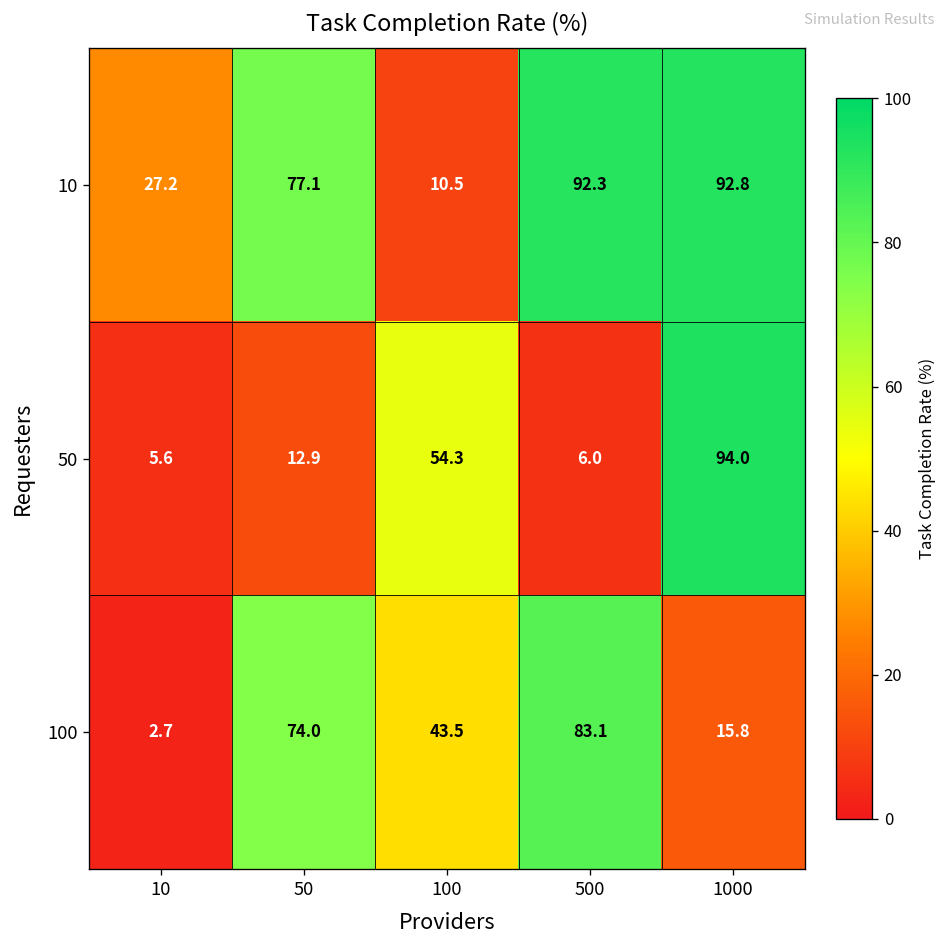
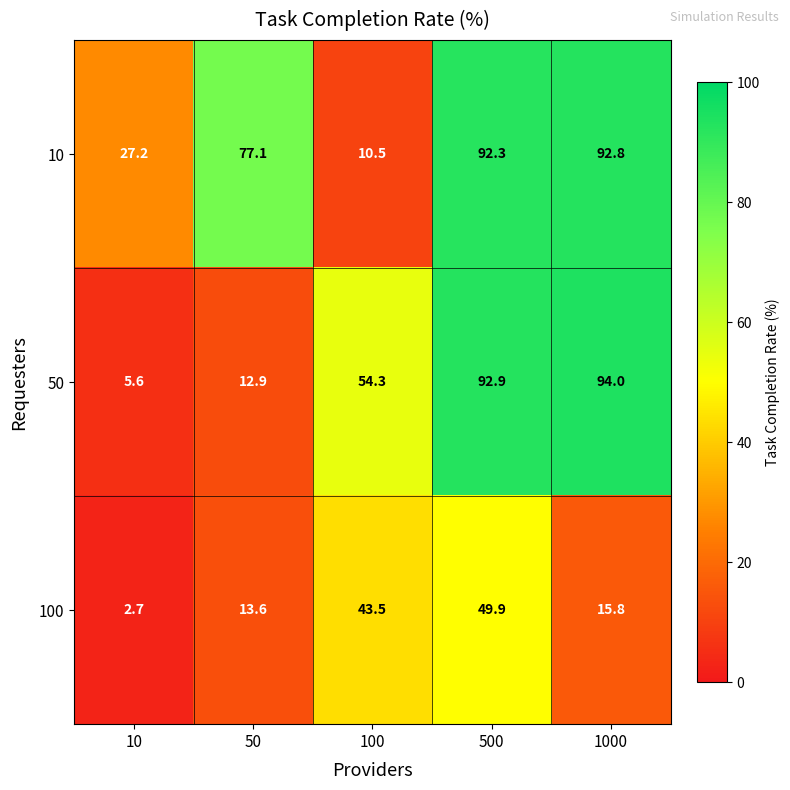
50, 500: 6.0 -> 92.9
100, 50: 74.0 -> 13.6
100, 500: 83.1 -> 49.9
